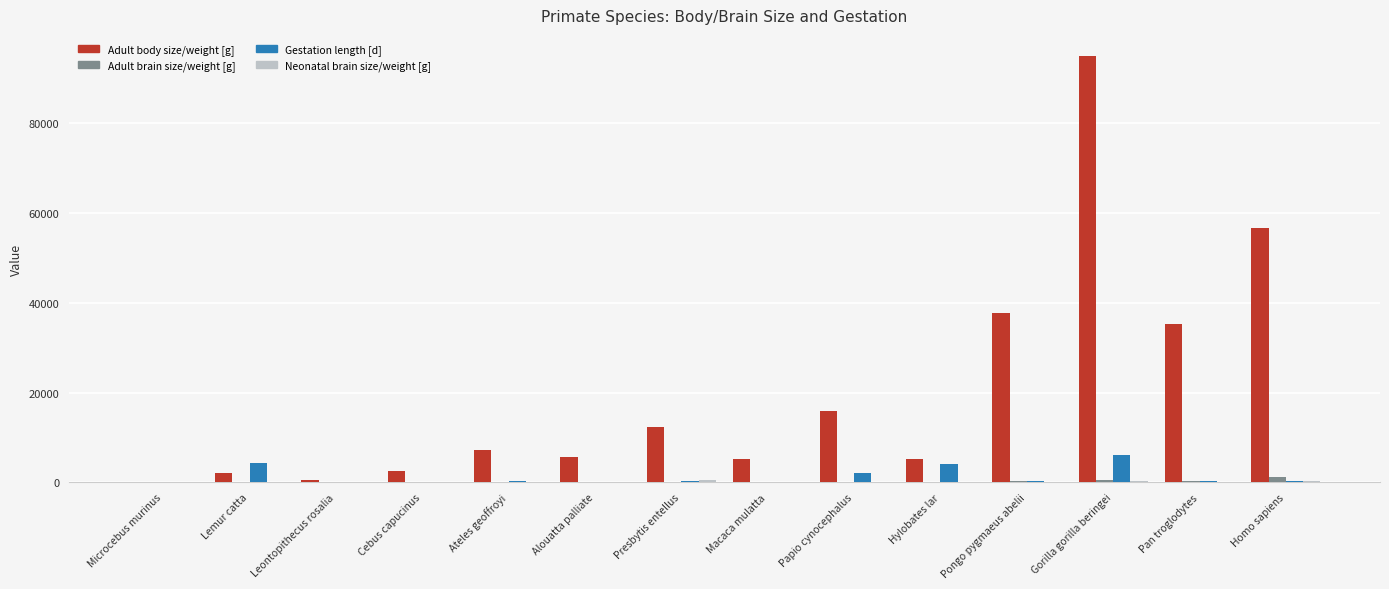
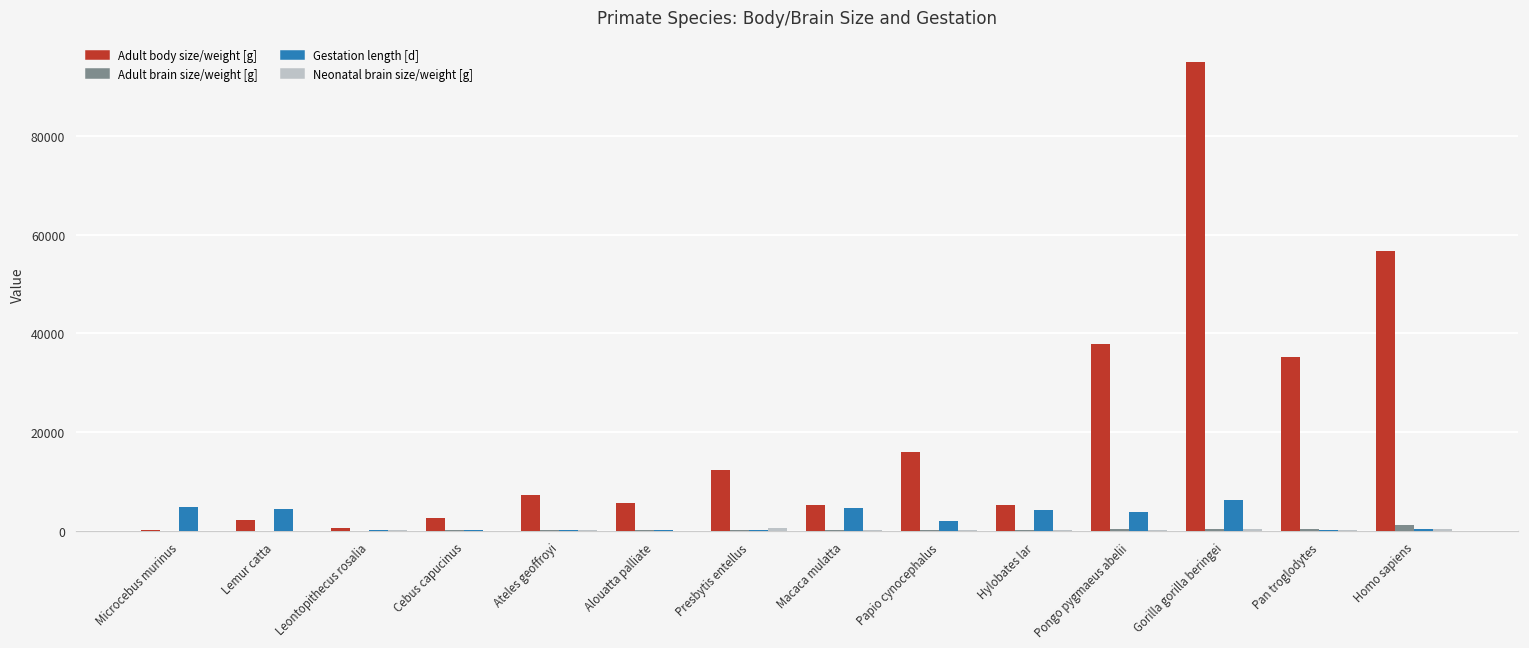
Gestation length [d], Microcebus murinus: 0 -> 5000
Gestation length [d], Macaca mulatta: 0 -> 5000
Gestation length [d], Pongo pygmaeus abelii: 0 -> 4000
